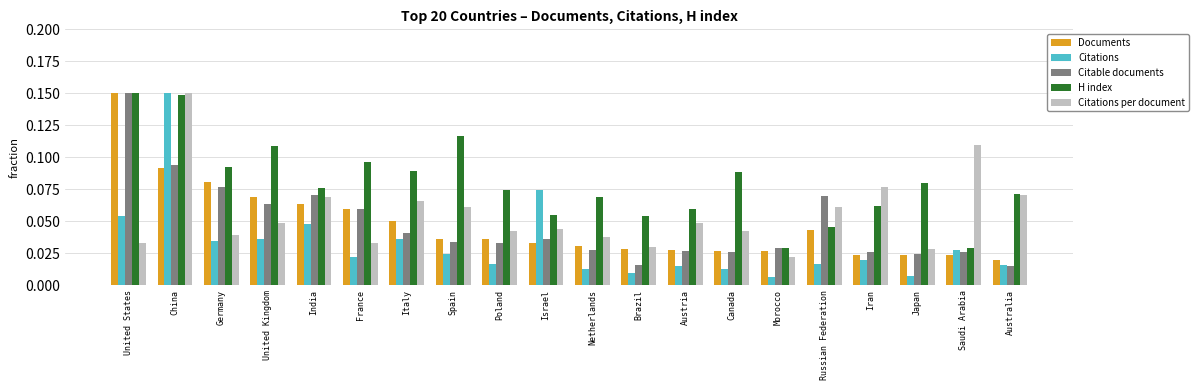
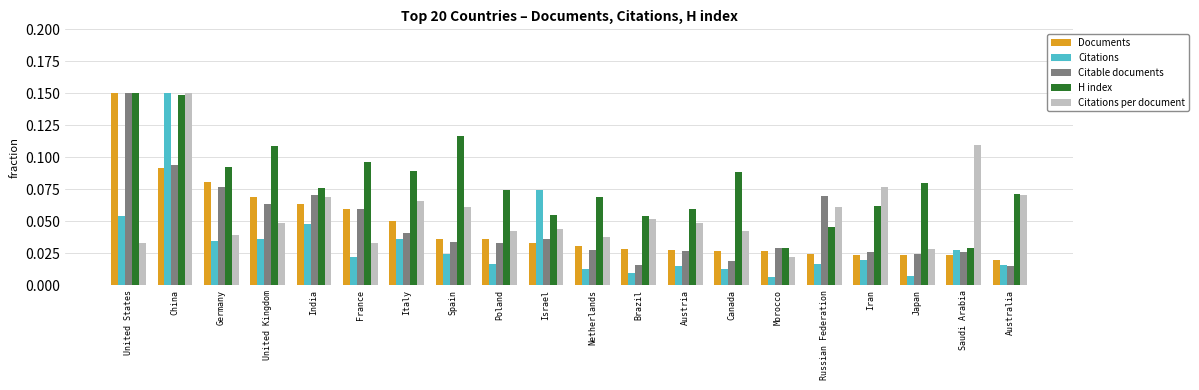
Citations per document, Brazil: 0.030 -> 0.052
Citable documents, Canada: 0.026 -> 0.019
Documents, Russian Federation: 0.043 -> 0.025
